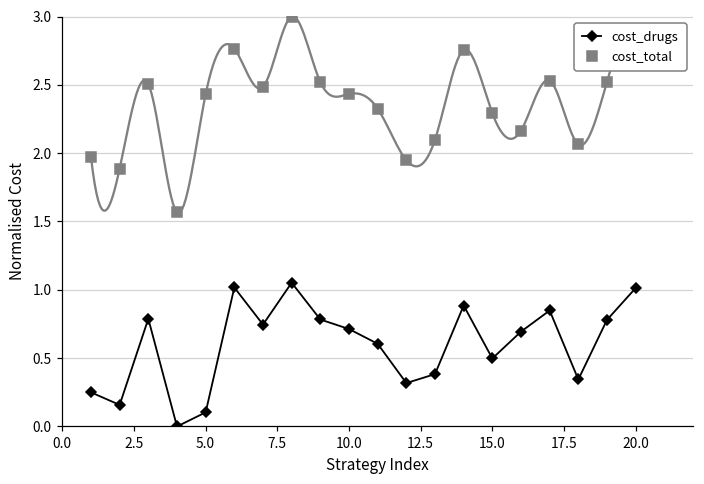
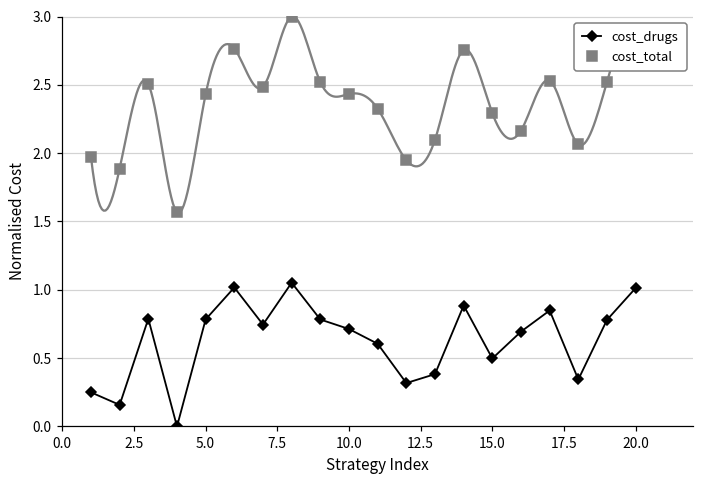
cost_drugs, 5.0: 0.10 -> 0.78
